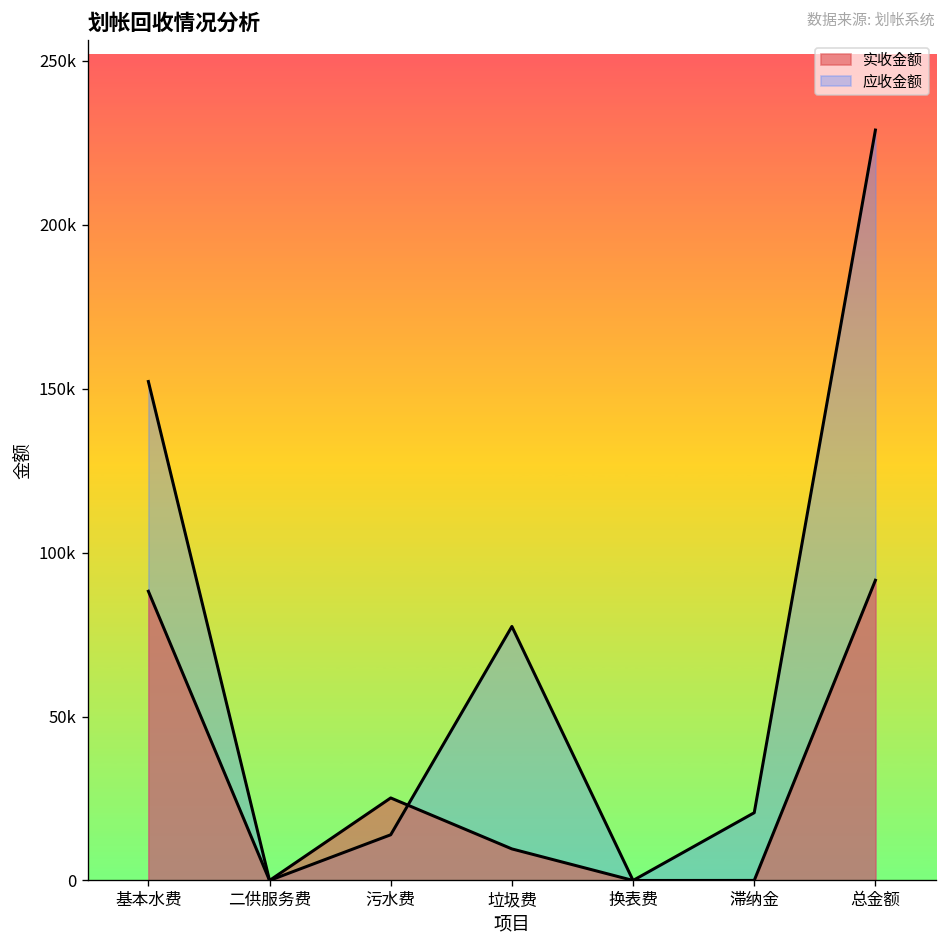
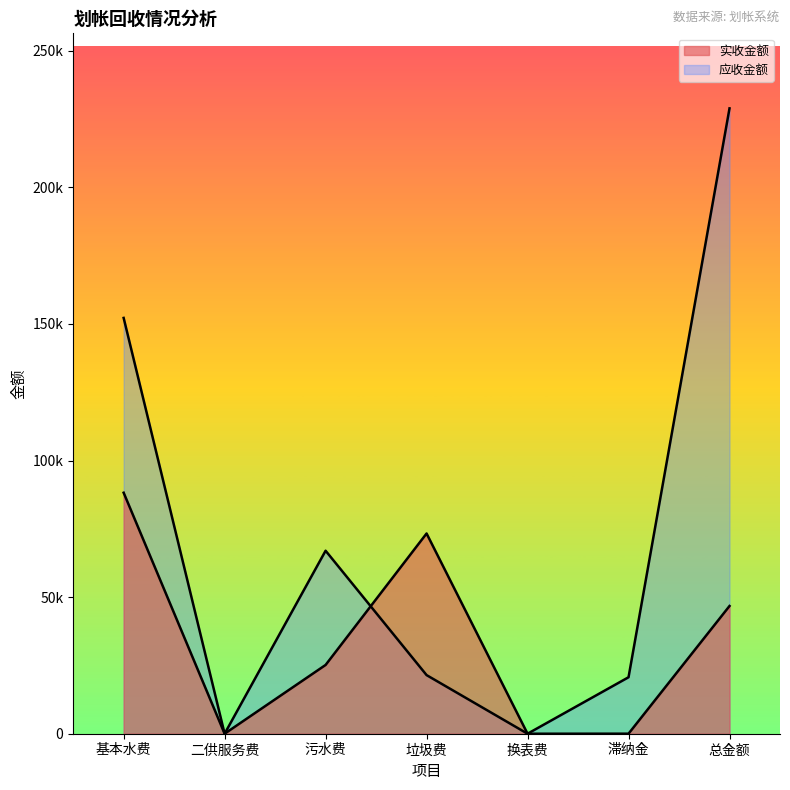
应收金额, 污水费: 14000 -> 67000
实收金额, 垃圾费: 10000 -> 73000
应收金额, 垃圾费: 77000 -> 21000
实收金额, 总金额: 92000 -> 47000
